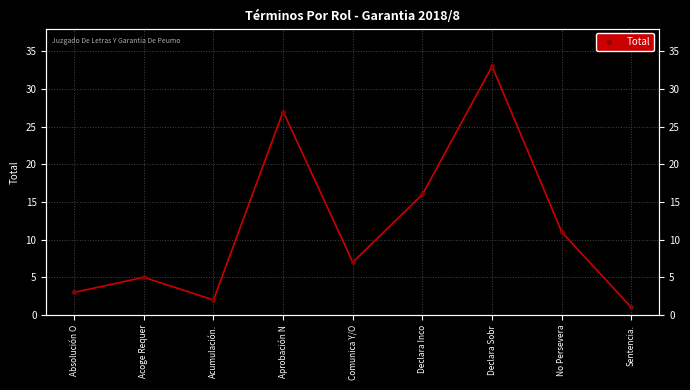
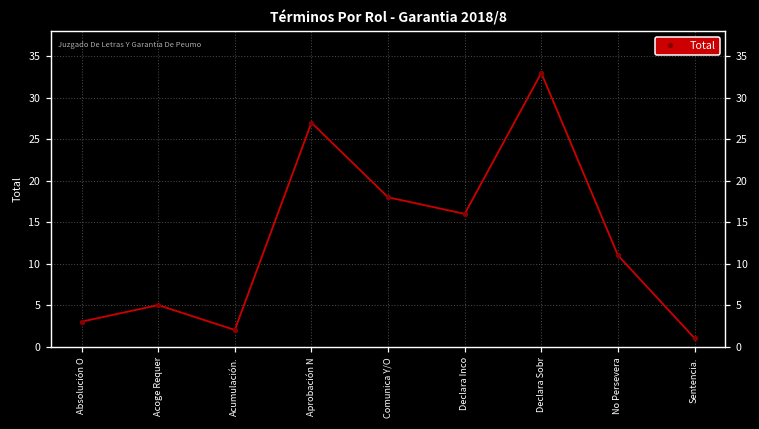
Comunica Y/O: 7 -> 18
